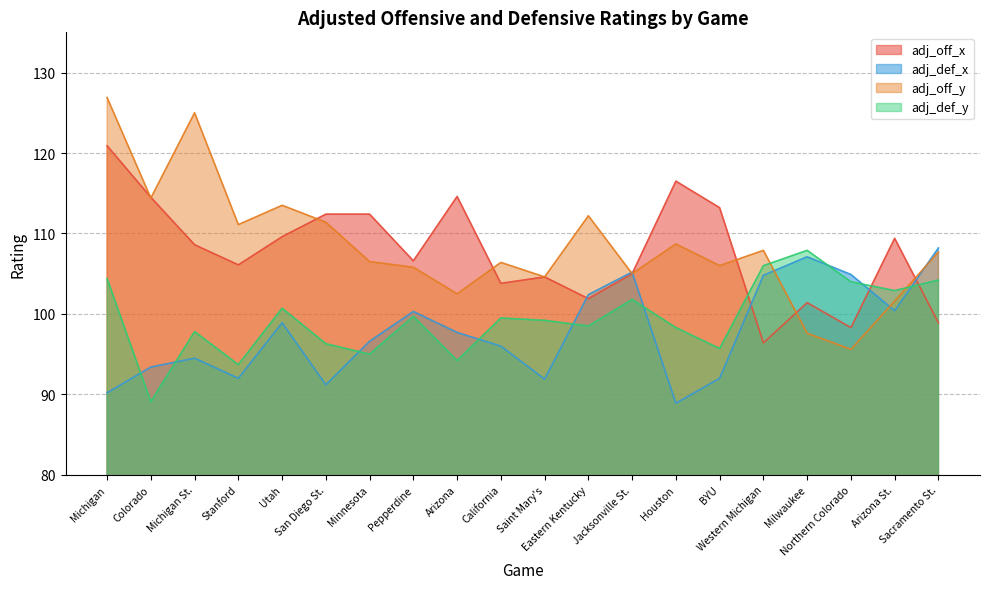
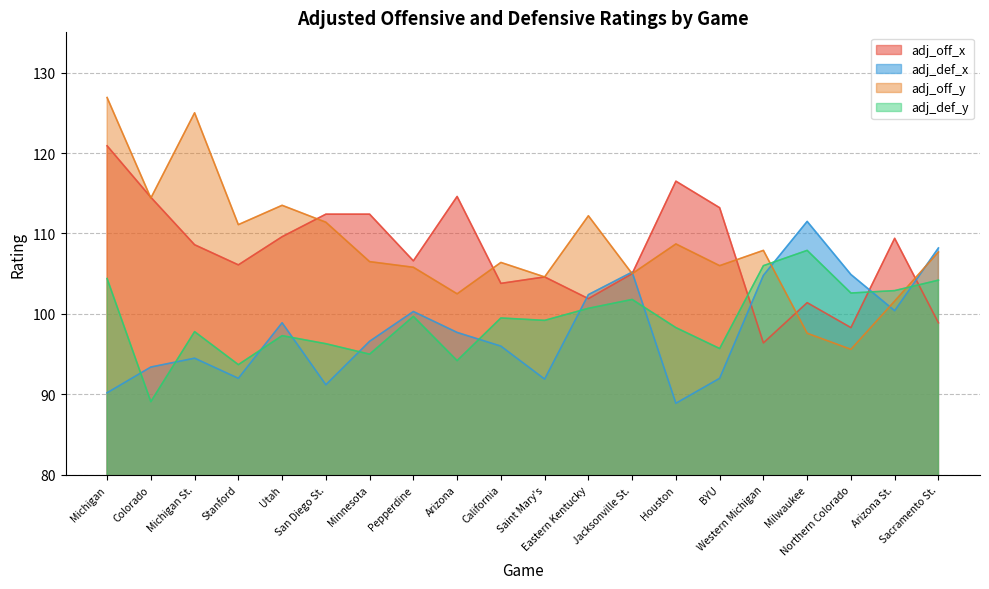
adj_def_y, Utah: 101 -> 97
adj_def_y, Eastern Kentucky: 99 -> 101
adj_def_x, Milwaukee: 107 -> 112
adj_def_y, Northern Colorado: 104 -> 103
